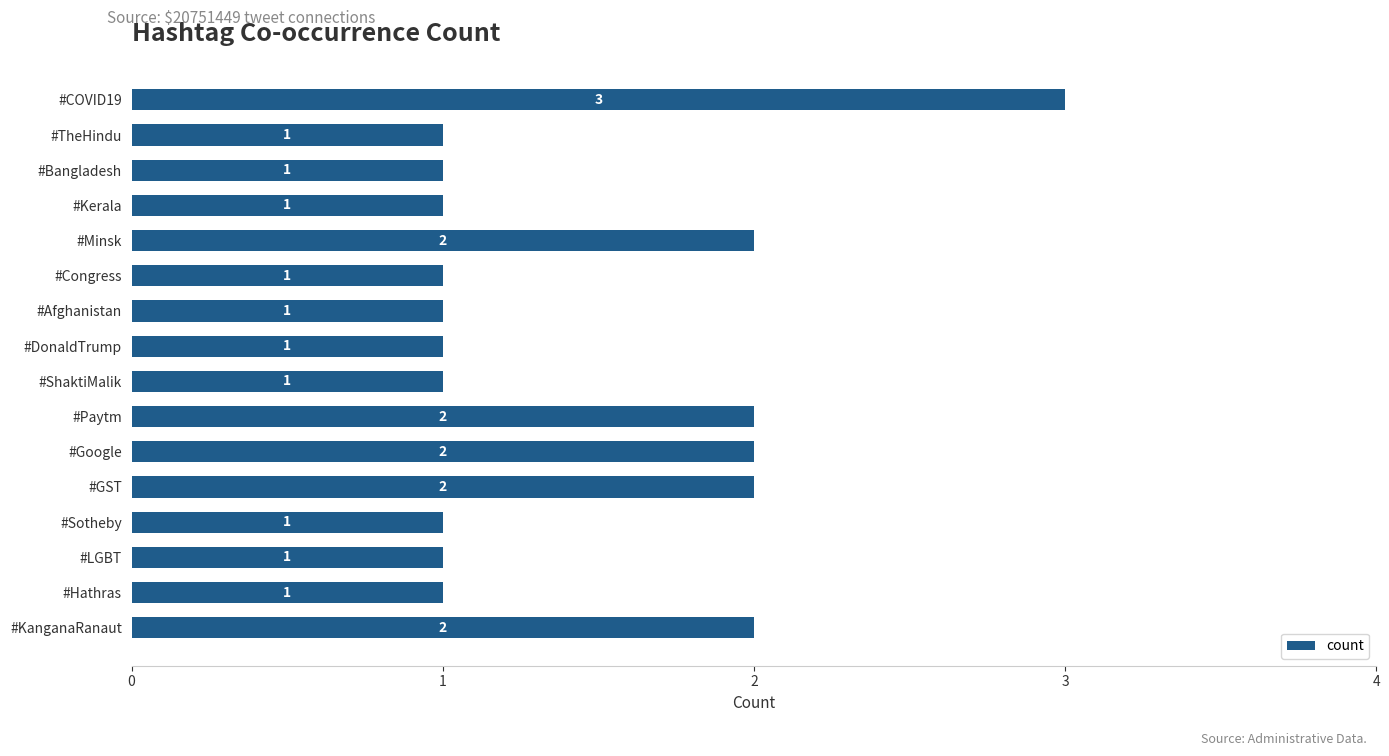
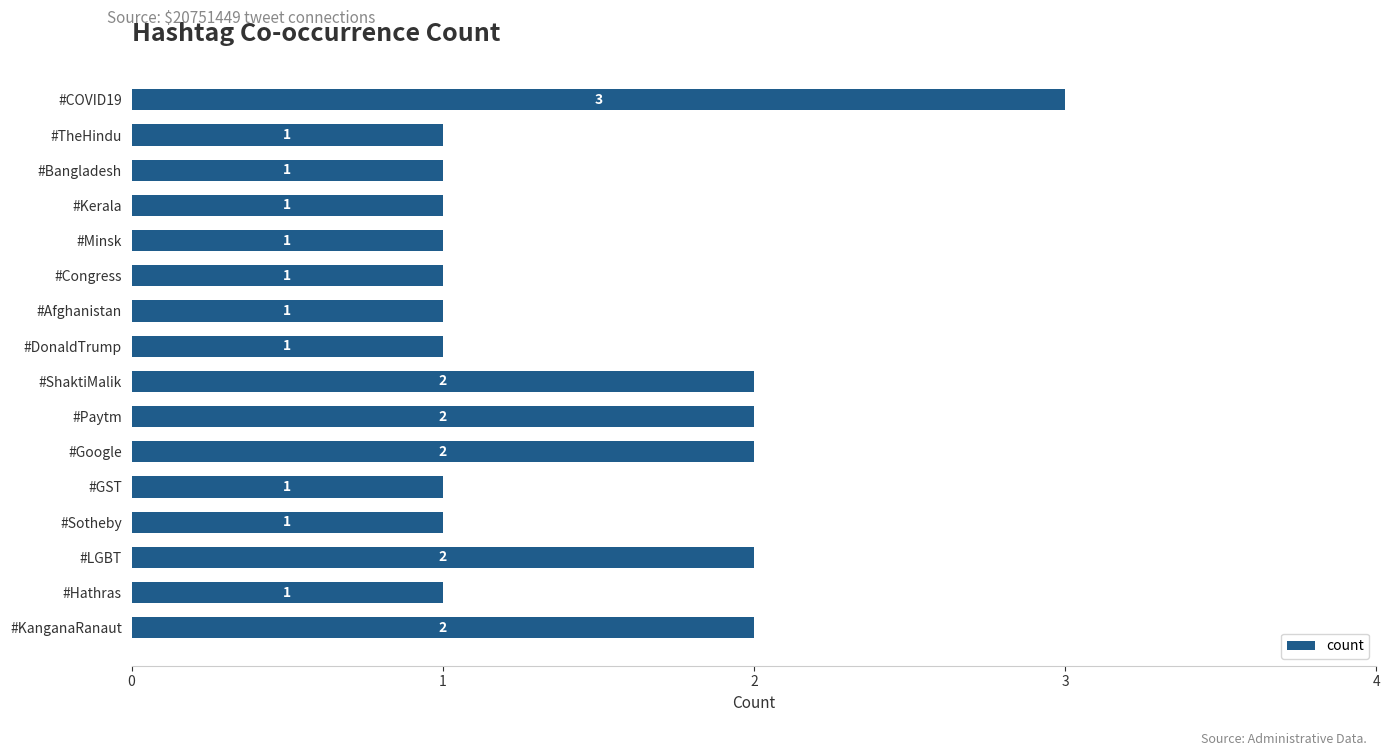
#Minsk: 2 -> 1
#ShaktiMalik: 1 -> 2
#GST: 2 -> 1
#LGBT: 1 -> 2
